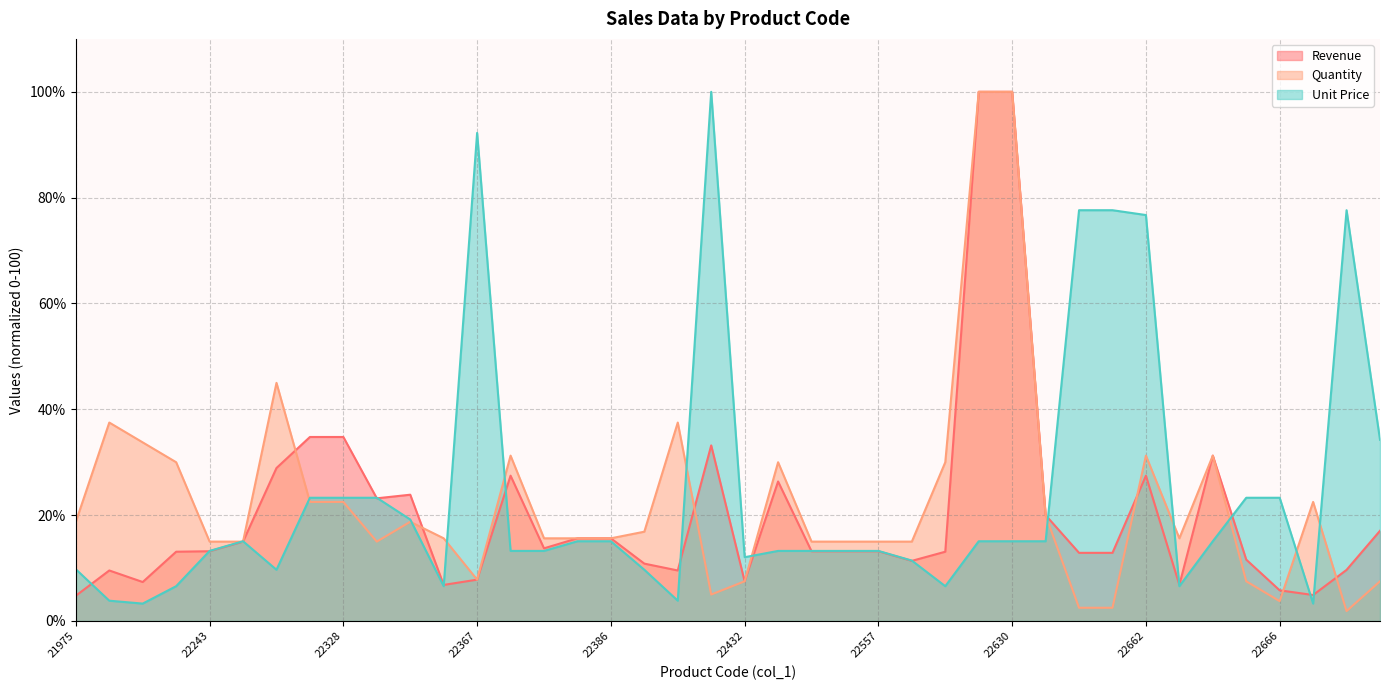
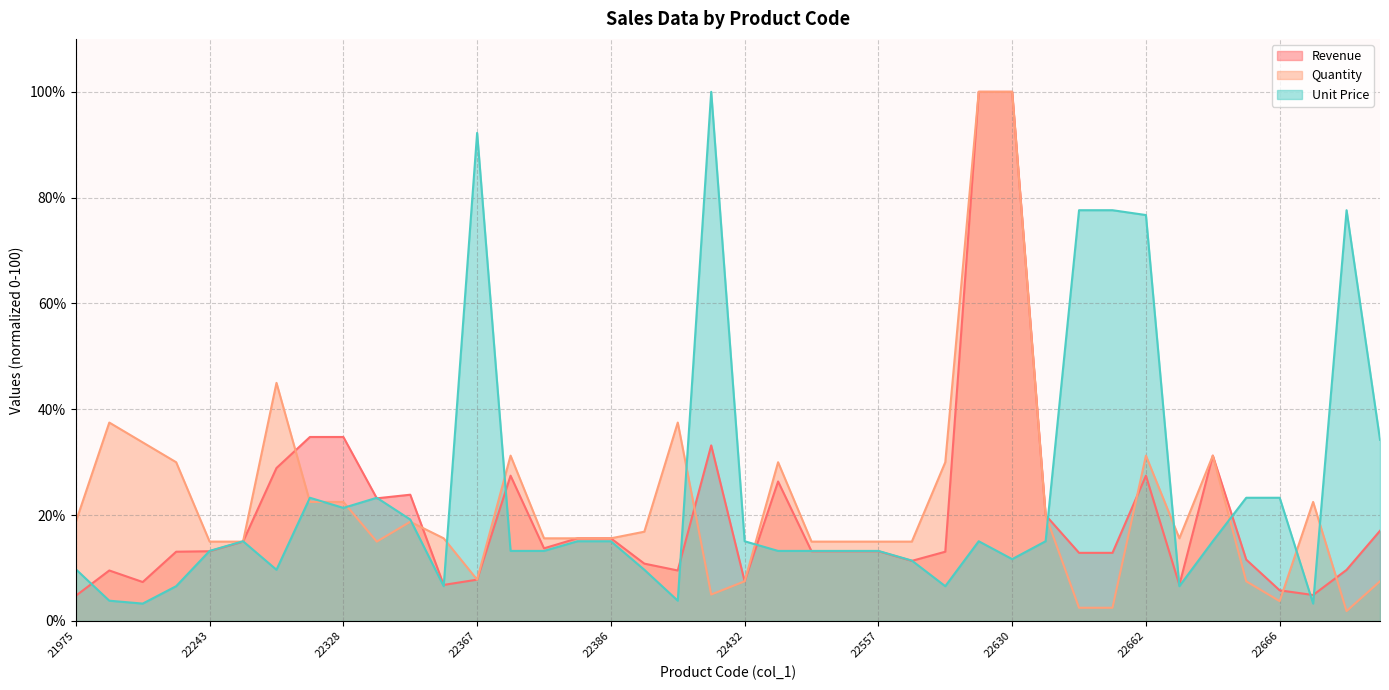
Unit Price, 22328: 23% -> 21%
Unit Price, 22432: 12% -> 15%
Unit Price, 22630: 15% -> 12%
